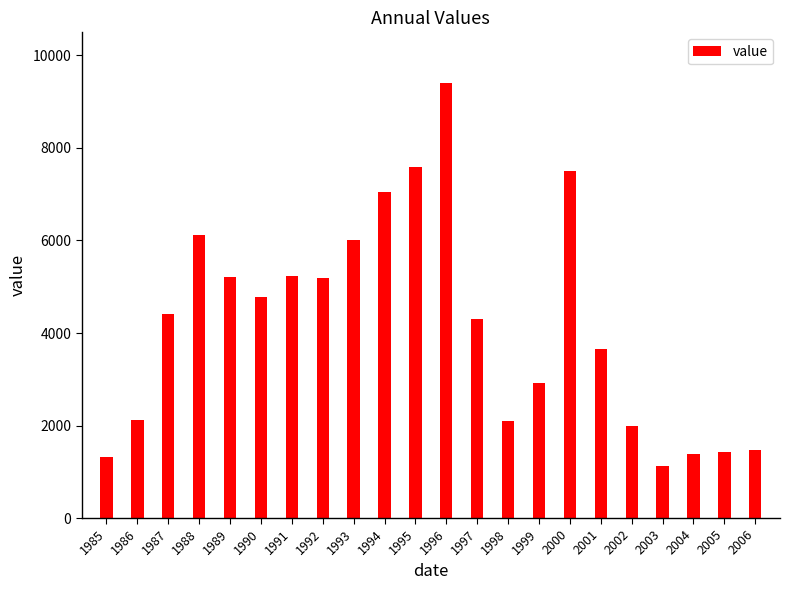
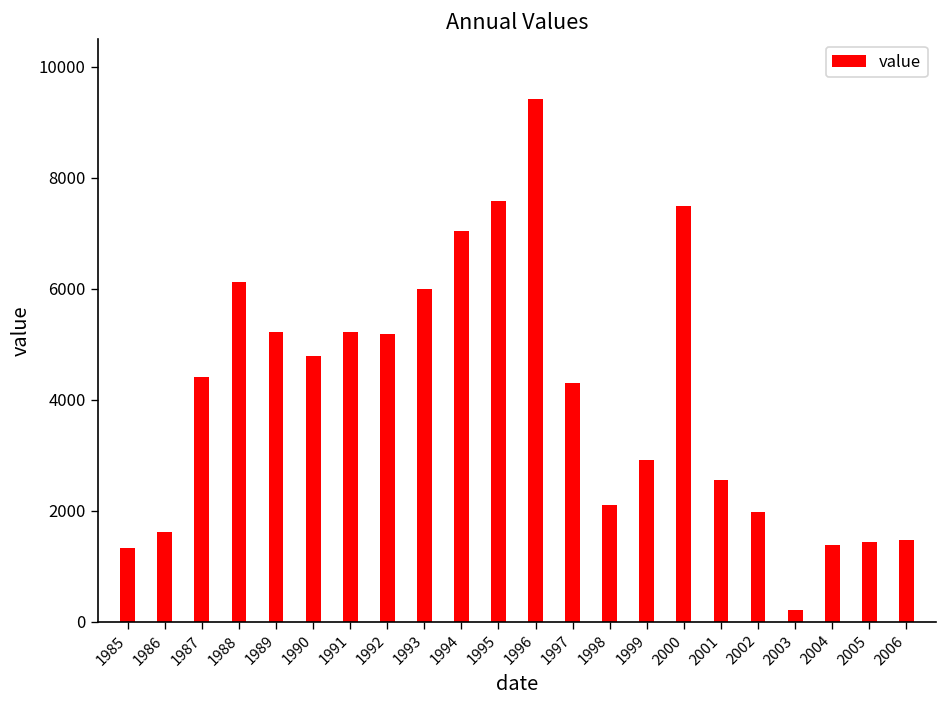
1986: 2100 -> 1600
2001: 3700 -> 2600
2003: 1100 -> 200
